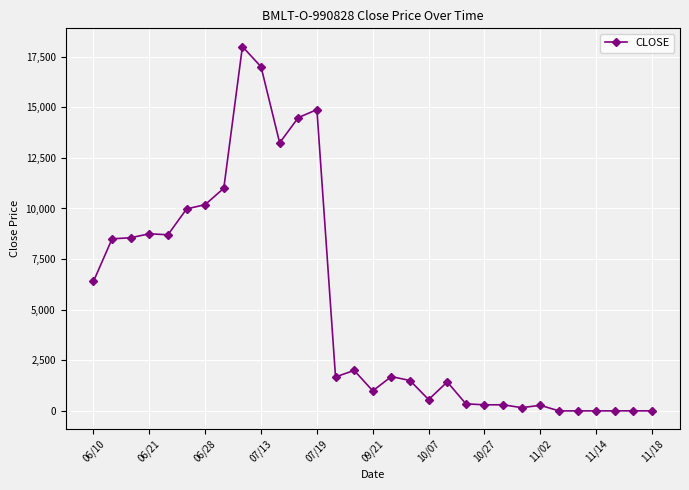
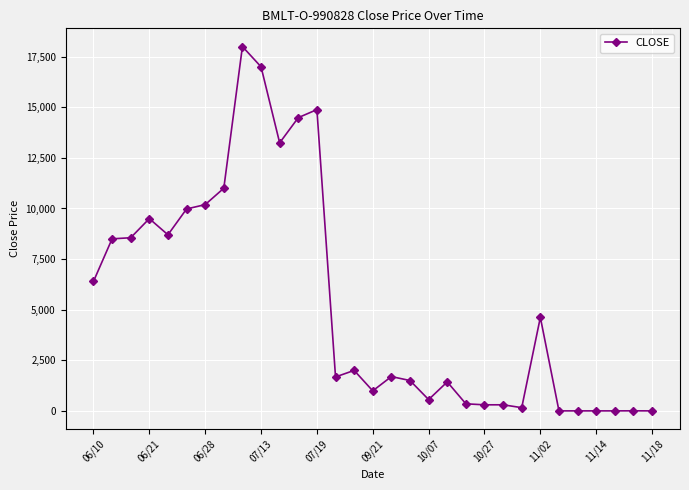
06/21: 8,800 -> 9,500
11/02: 300 -> 4,600
